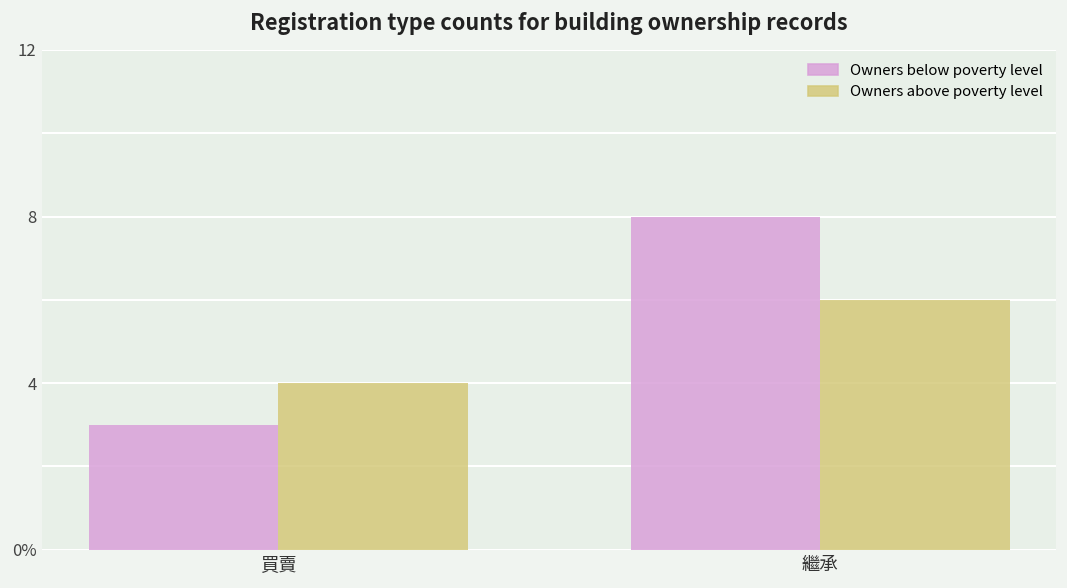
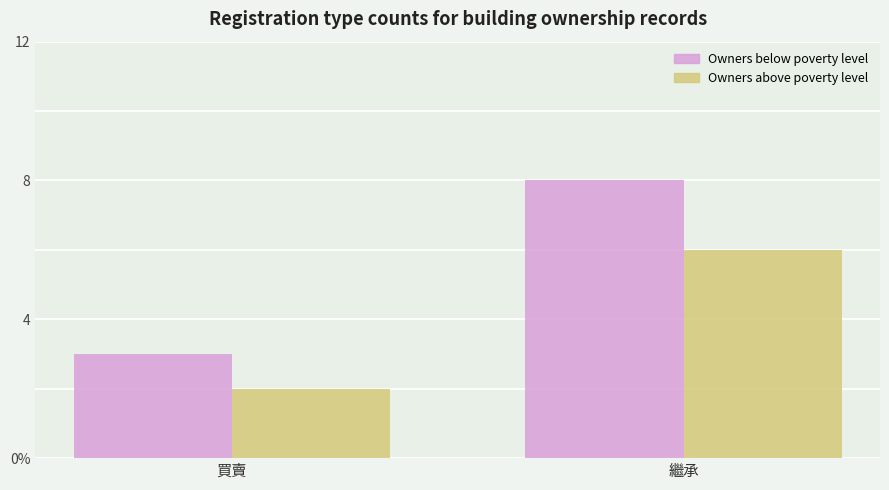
Owners above poverty level, 買賣: 4 -> 2
